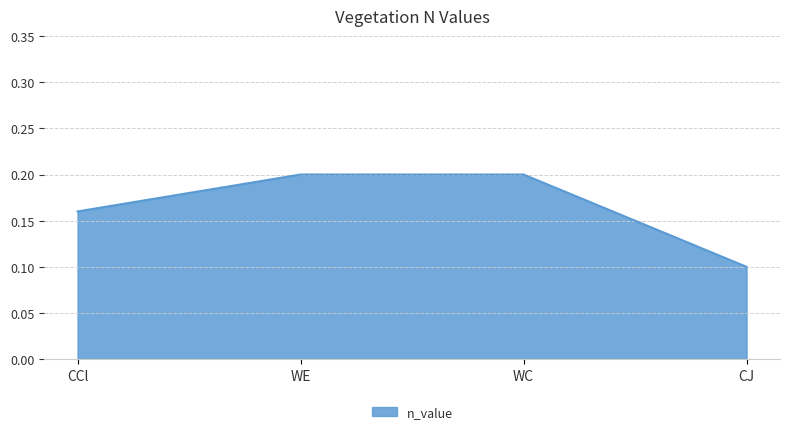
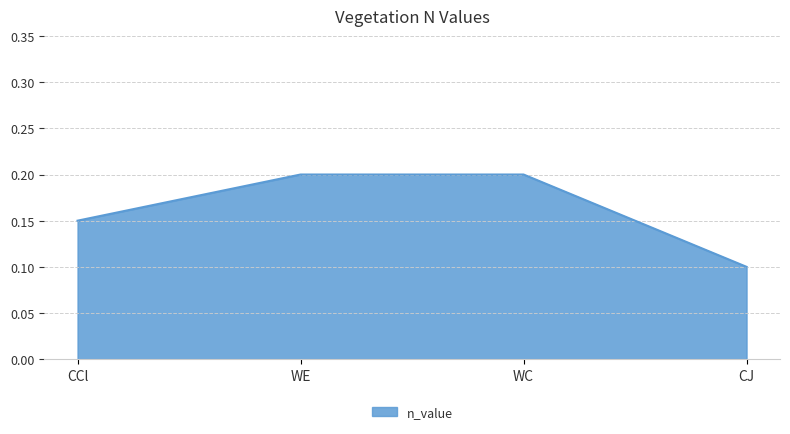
CCl: 0.16 -> 0.15
